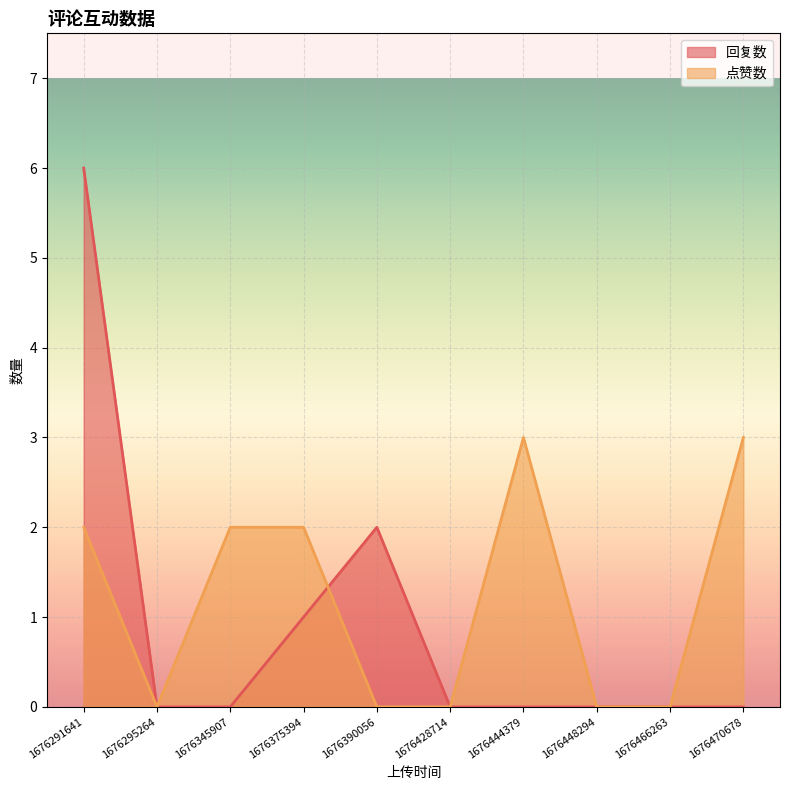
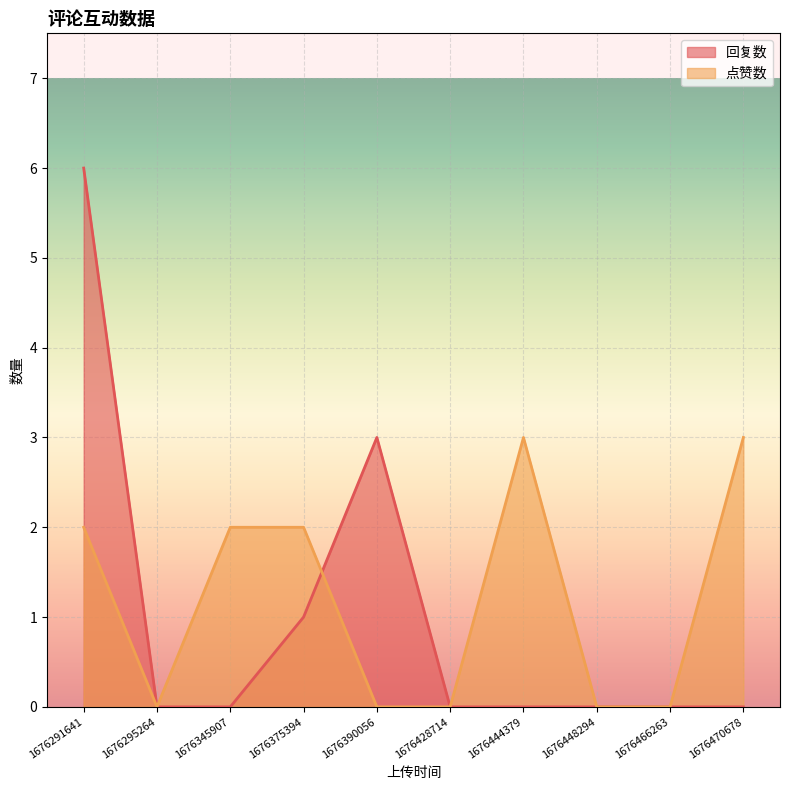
回复数, 1676390056: 2 -> 3
